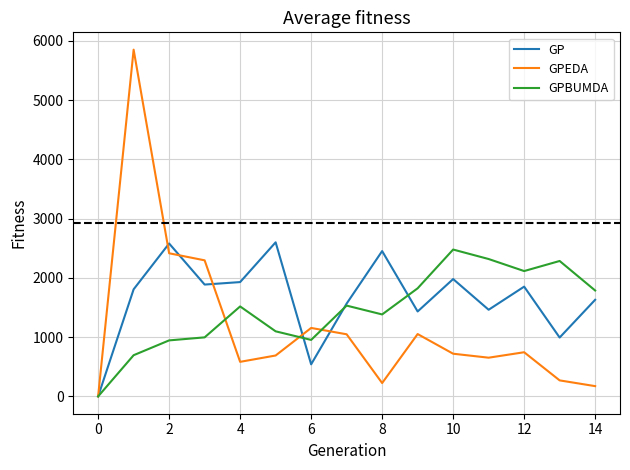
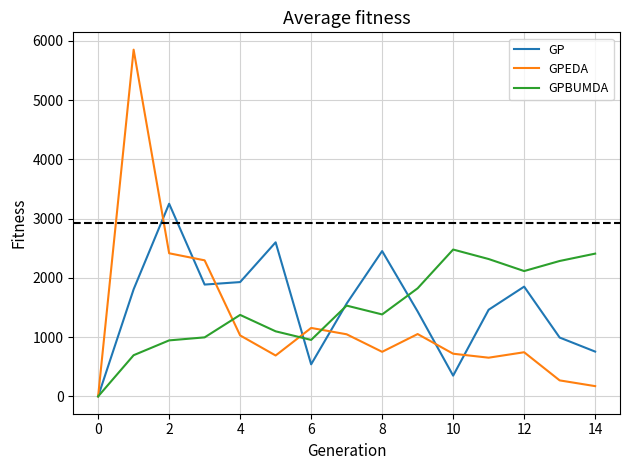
GP, 2: 2600 -> 3300
GPEDA, 4: 600 -> 1000
GPBUMDA, 4: 1500 -> 1400
GPEDA, 8: 200 -> 800
GP, 10: 2000 -> 400
GP, 14: 1600 -> 800
GPBUMDA, 14: 1800 -> 2400
